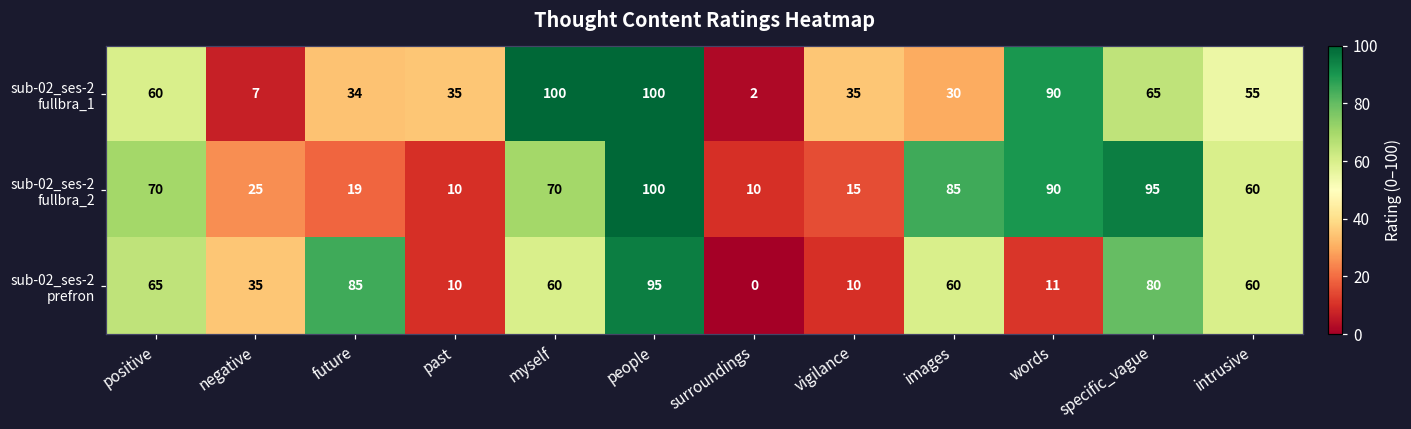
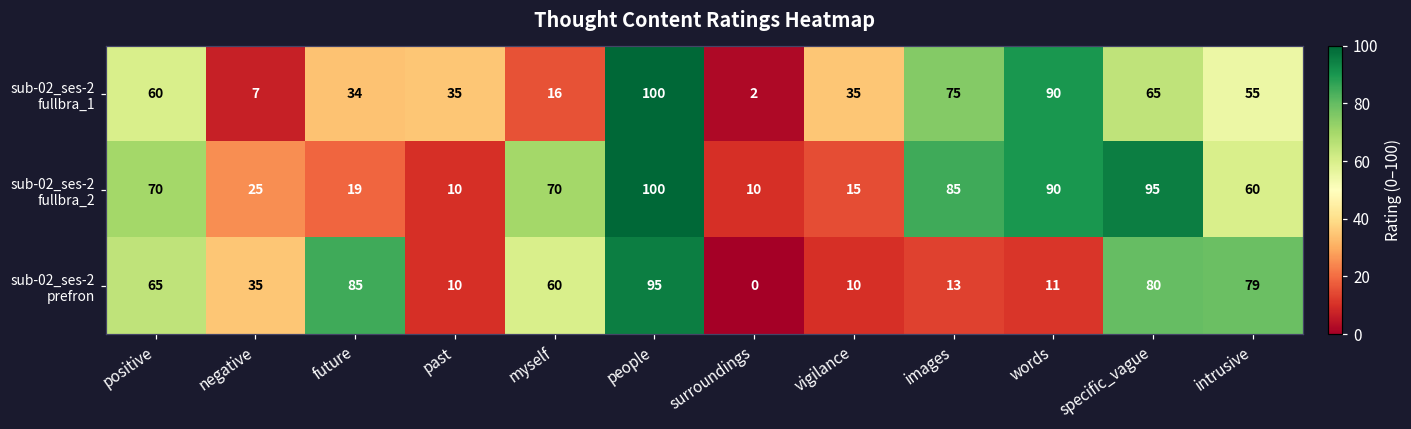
sub-02_ses-2 fullbra_1, myself: 100 -> 16
sub-02_ses-2 fullbra_1, images: 30 -> 75
sub-02_ses-2 prefron, images: 60 -> 13
sub-02_ses-2 prefron, intrusive: 60 -> 79
